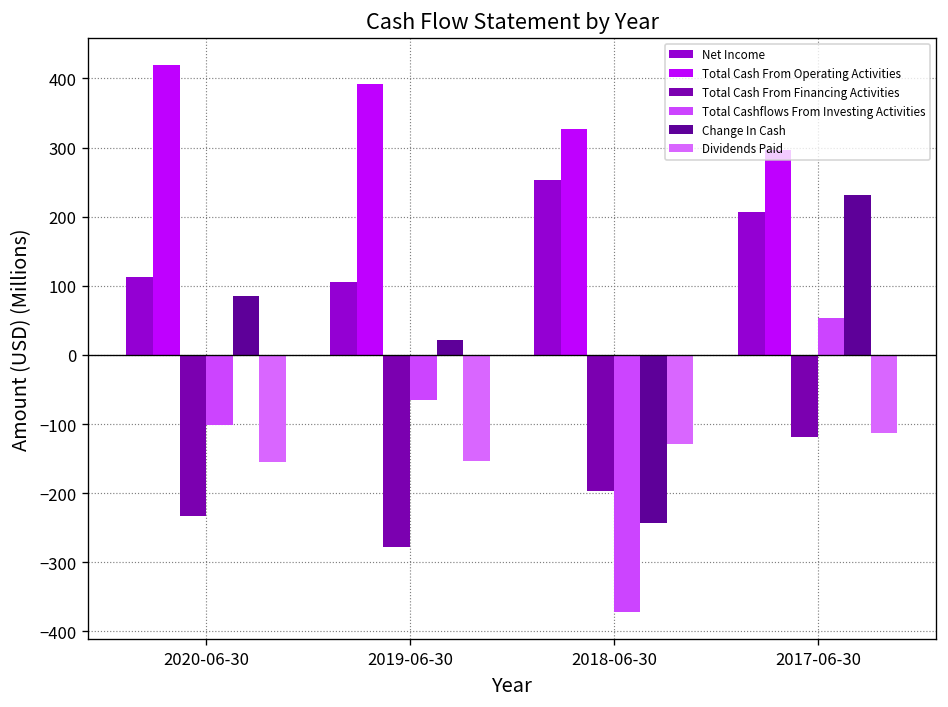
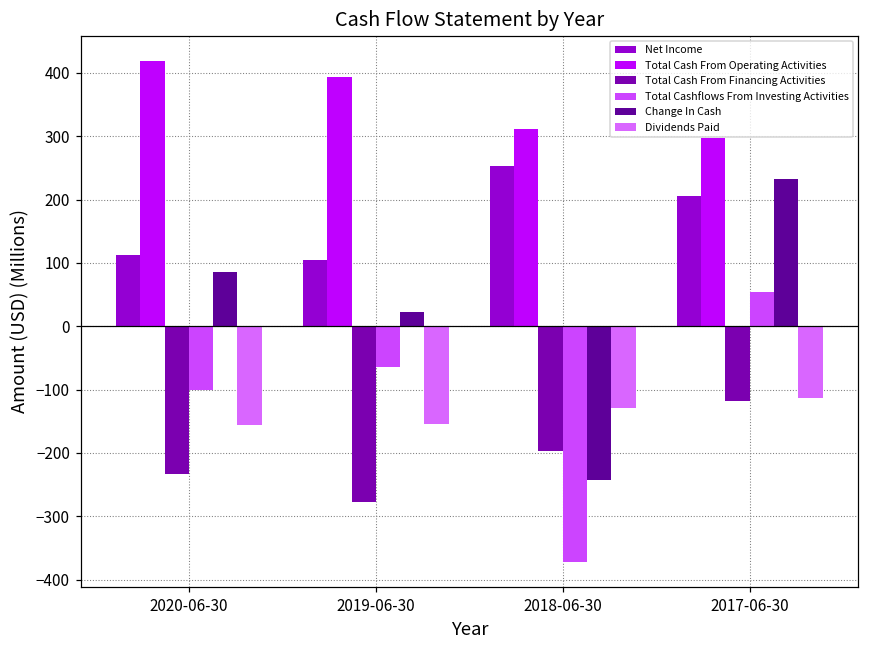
Total Cash From Operating Activities, 2018-06-30: 330 -> 310
